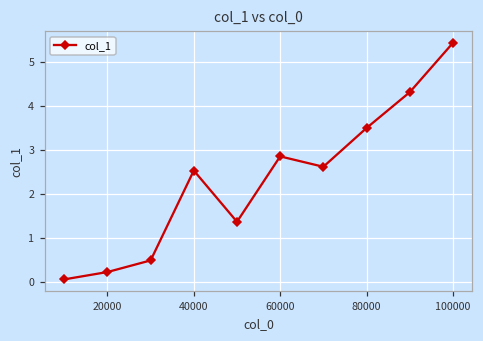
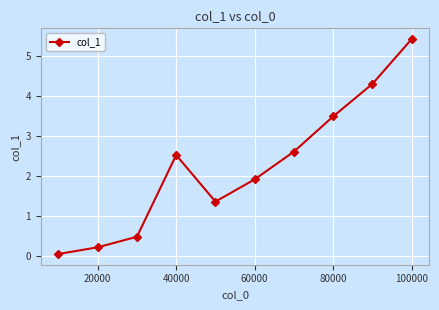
60000: 2.9 -> 1.9
